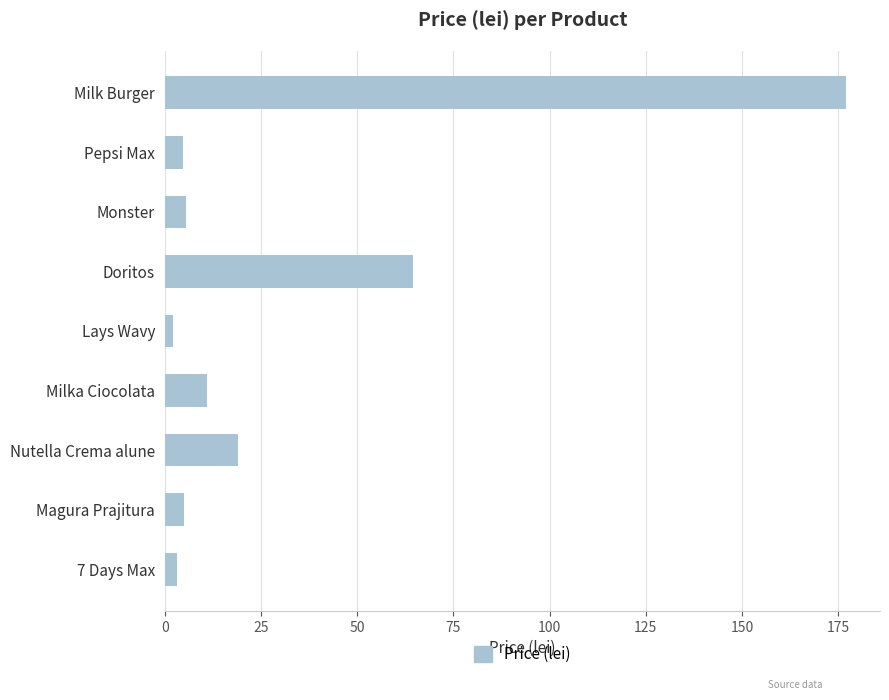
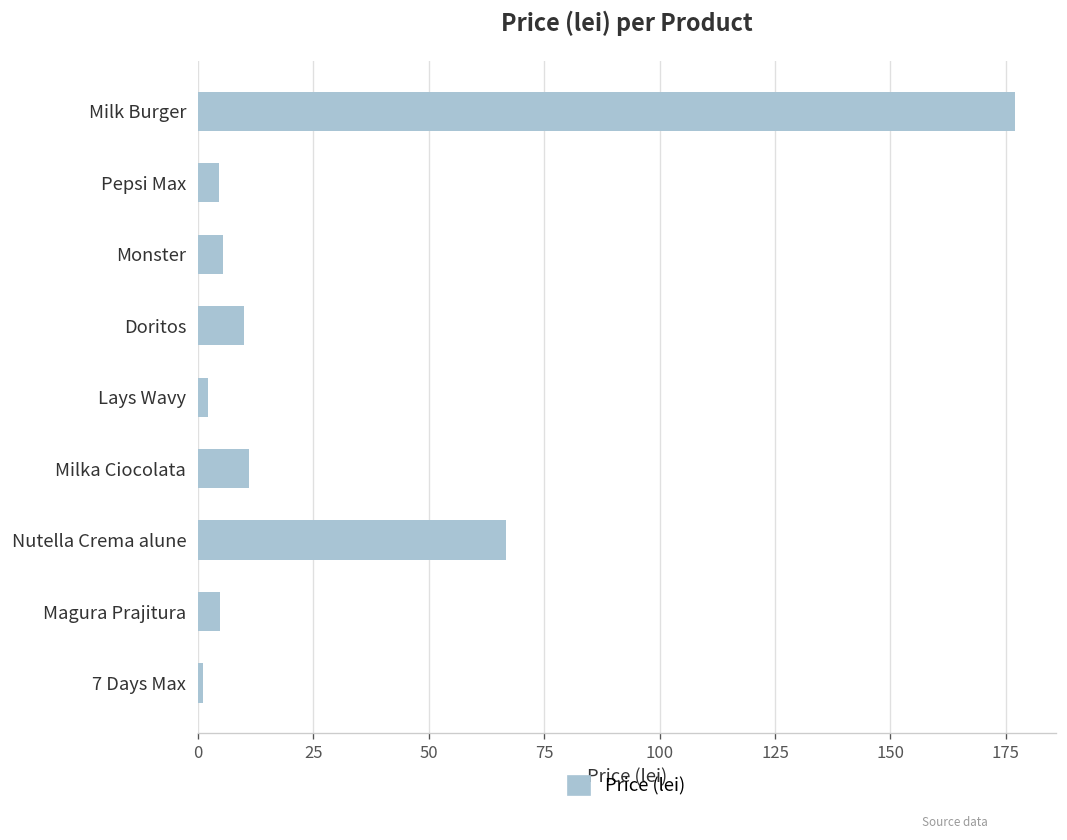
Doritos: 64 -> 10
Nutella Crema alune: 19 -> 67
7 Days Max: 3 -> 1
